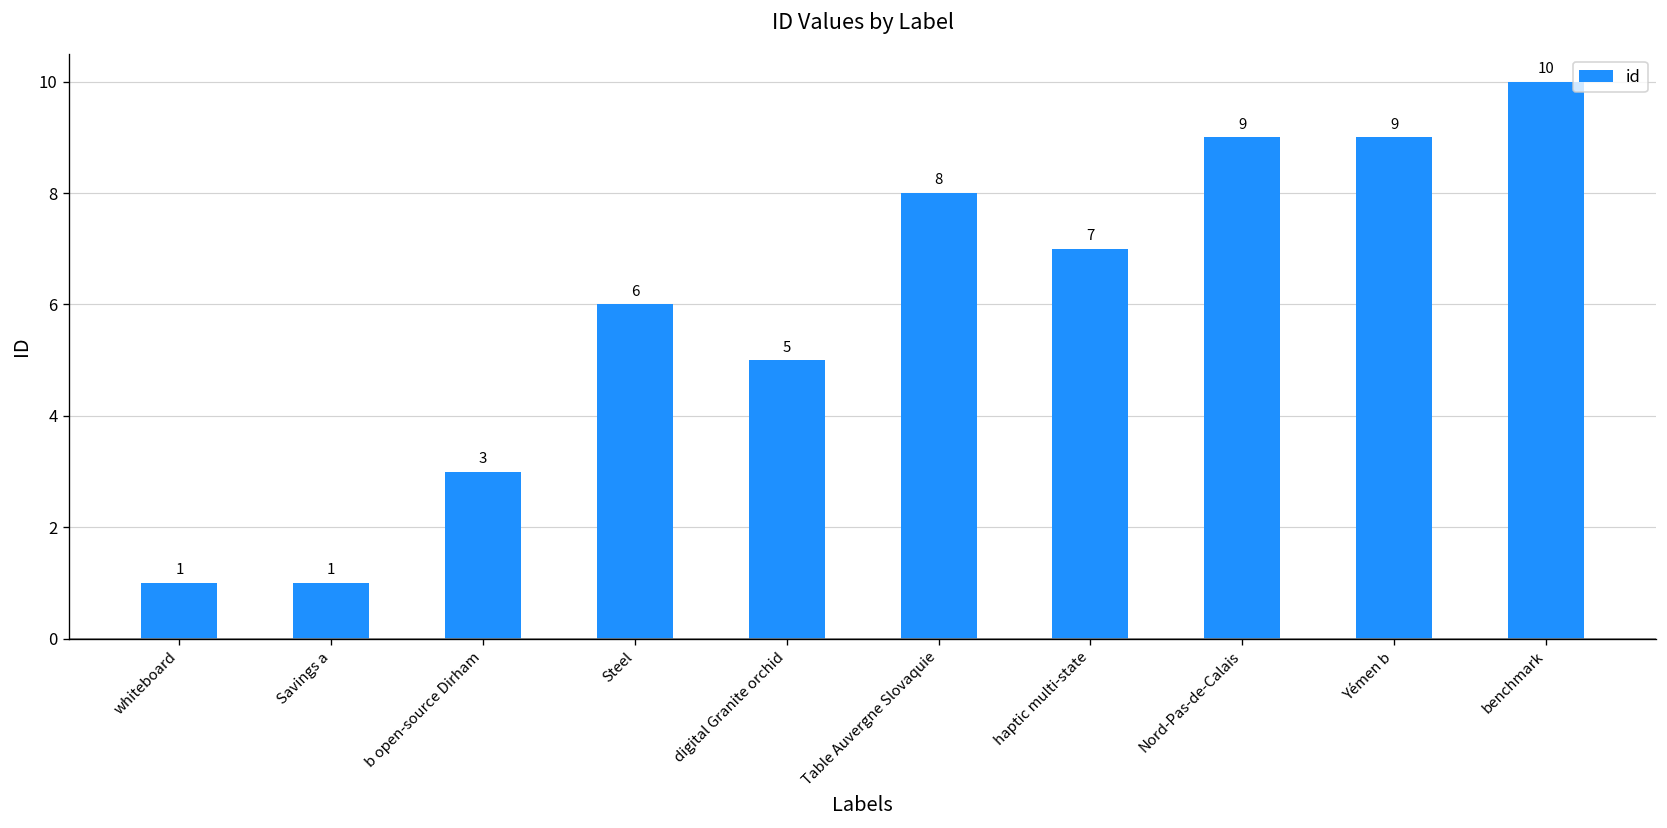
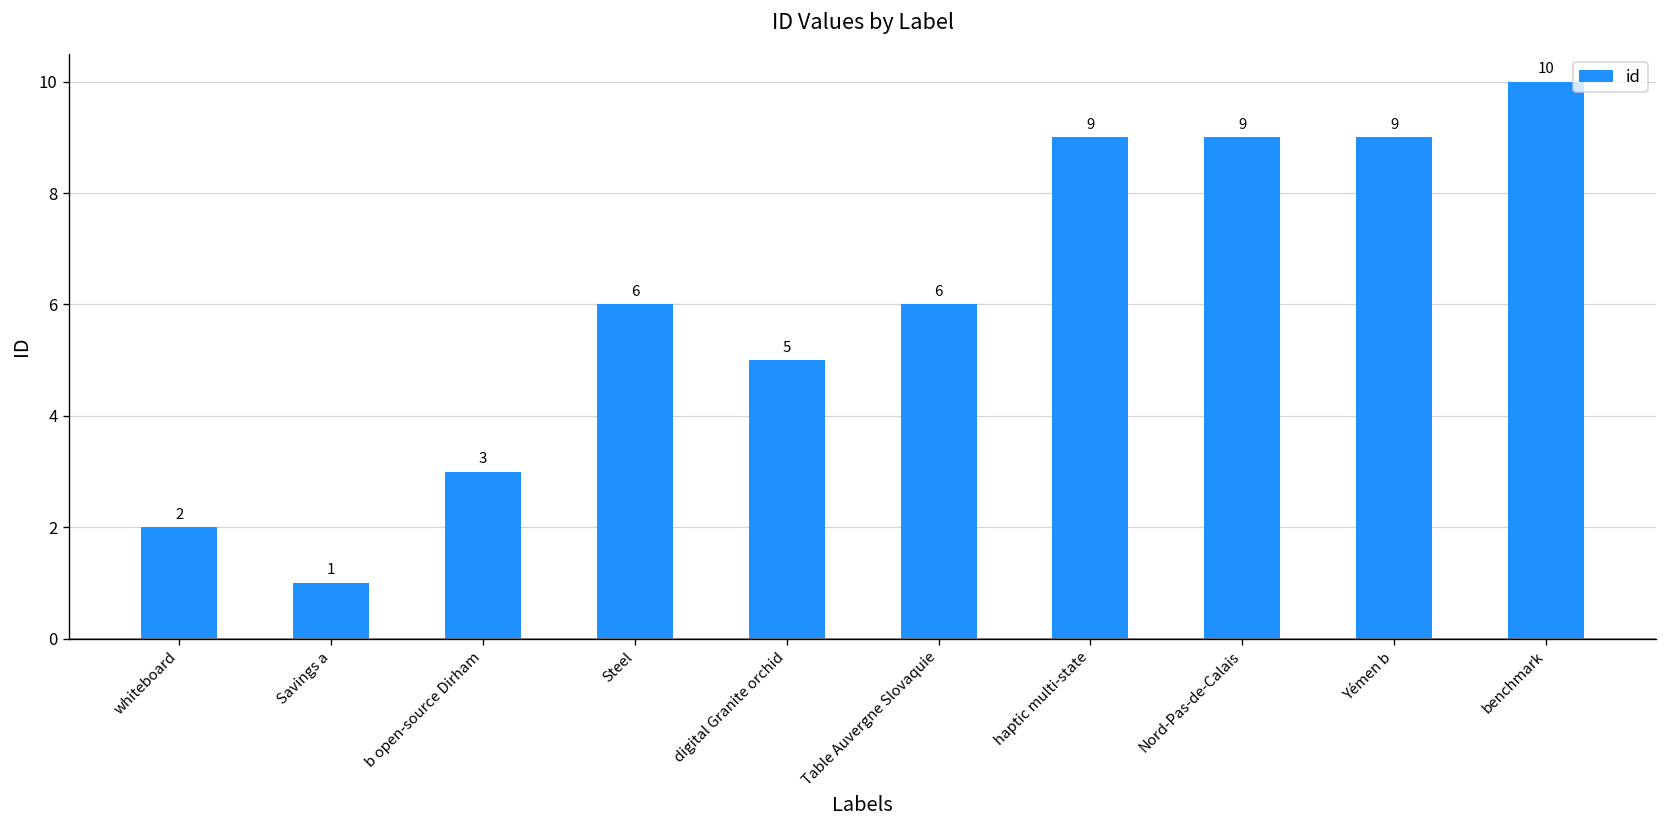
whiteboard: 1 -> 2
Table Auvergne Slovaquie: 8 -> 6
haptic multi-state: 7 -> 9
